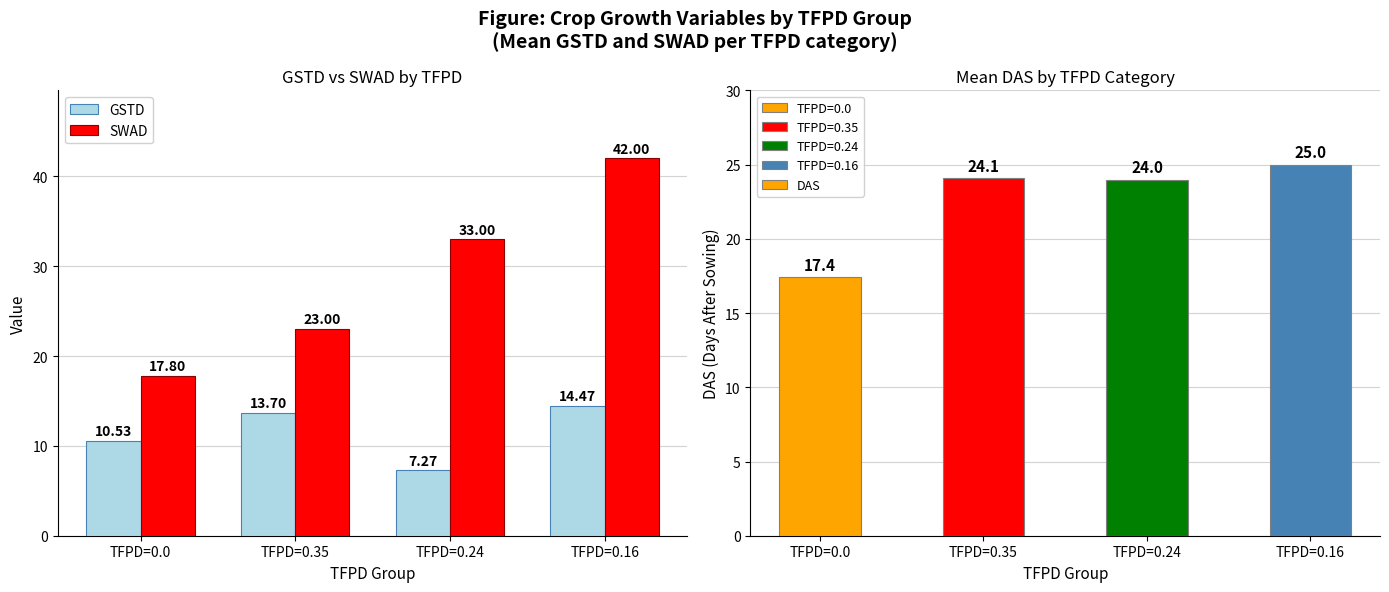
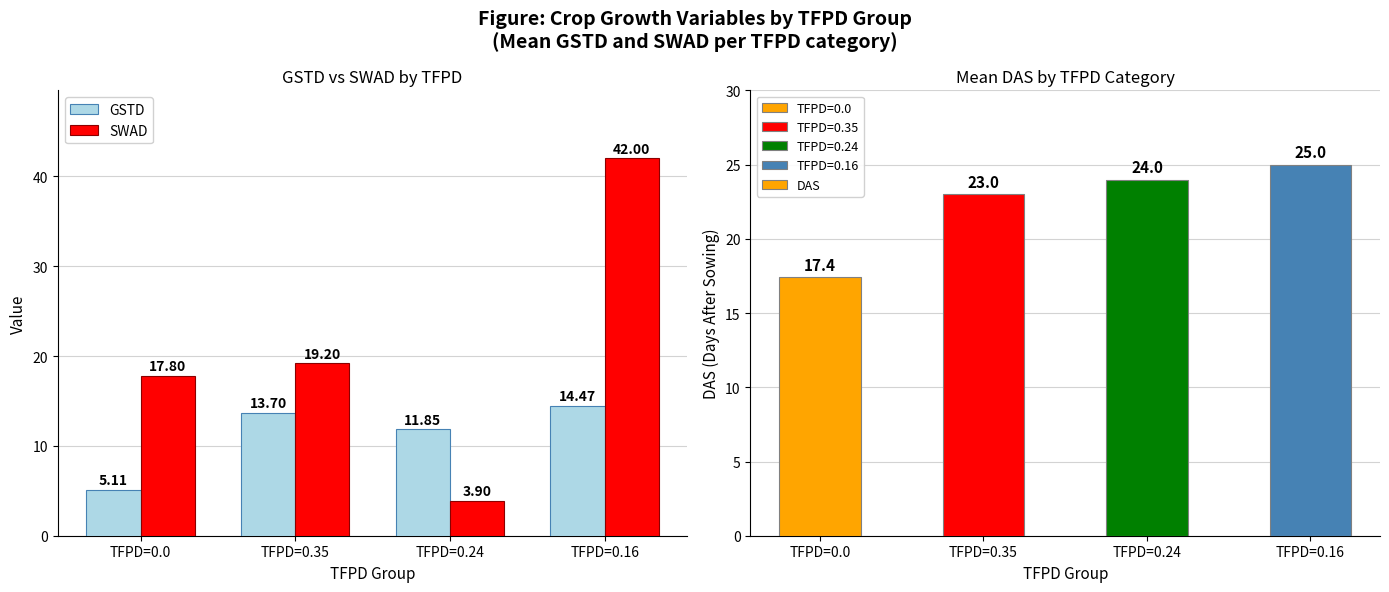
GSTD vs SWAD by TFPD, GSTD, TFPD=0.0: 10.53 -> 5.11
GSTD vs SWAD by TFPD, SWAD, TFPD=0.35: 23.00 -> 19.20
GSTD vs SWAD by TFPD, GSTD, TFPD=0.24: 7.27 -> 11.85
GSTD vs SWAD by TFPD, SWAD, TFPD=0.24: 33.00 -> 3.90
Mean DAS by TFPD Category, TFPD=0.35: 24.1 -> 23.0
